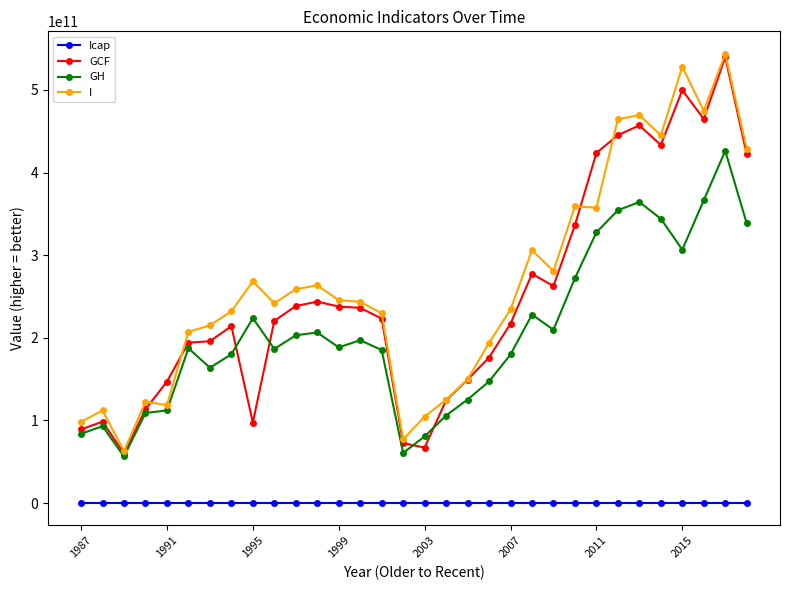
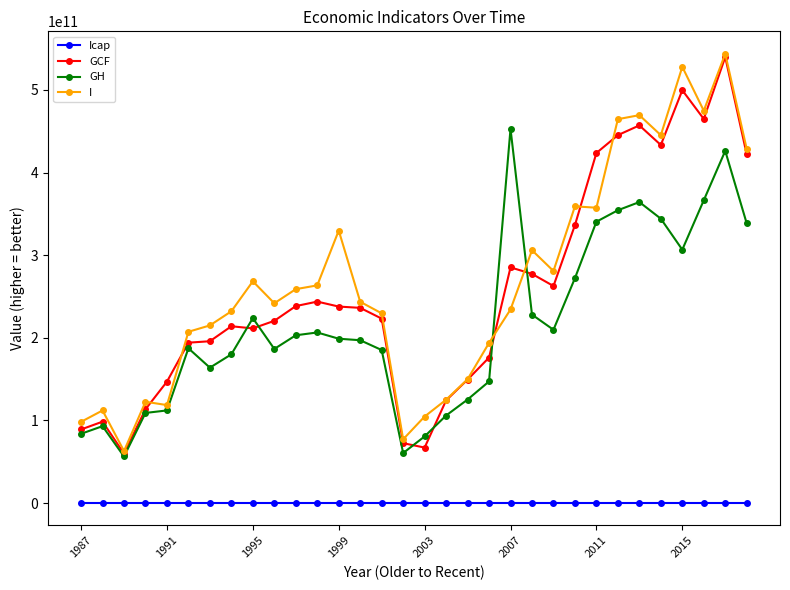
GCF, 1995: 100000000000 -> 210000000000
GH, 1999: 190000000000 -> 200000000000
I, 1999: 250000000000 -> 330000000000
GCF, 2007: 220000000000 -> 290000000000
GH, 2007: 180000000000 -> 450000000000
GH, 2011: 330000000000 -> 340000000000
